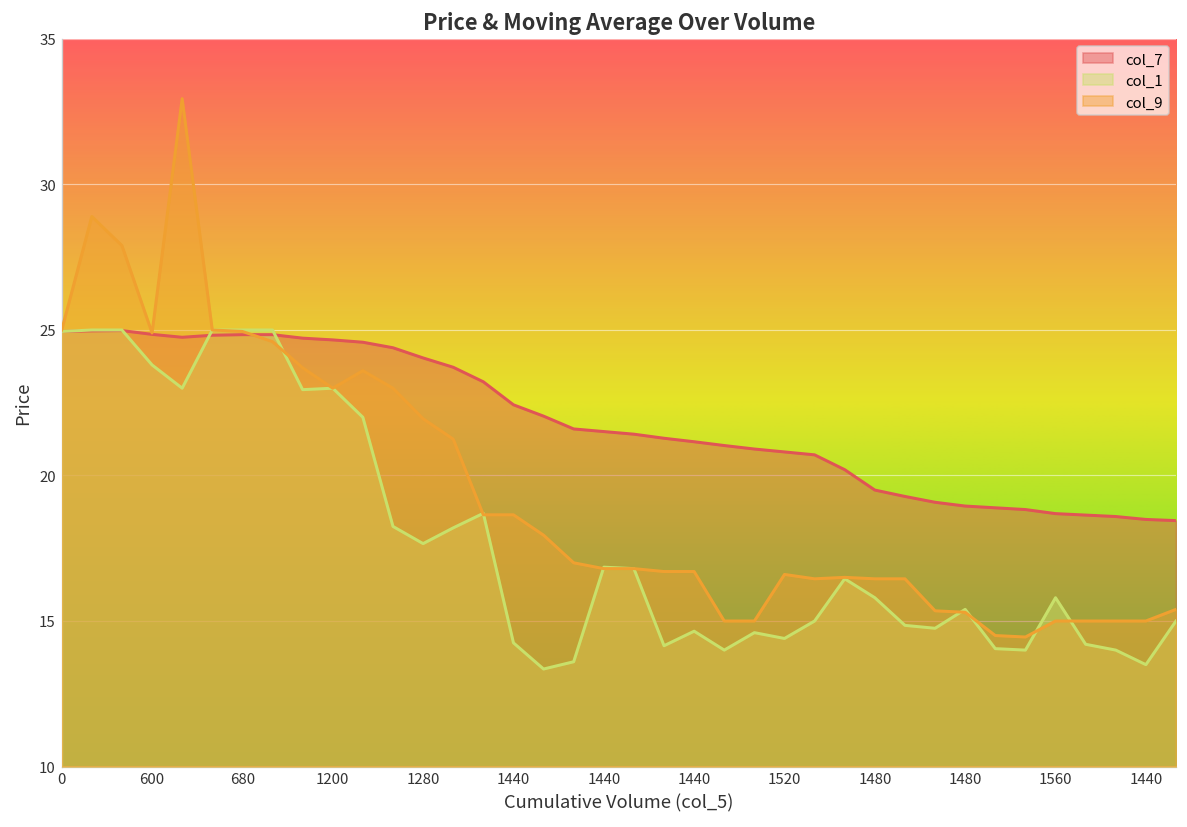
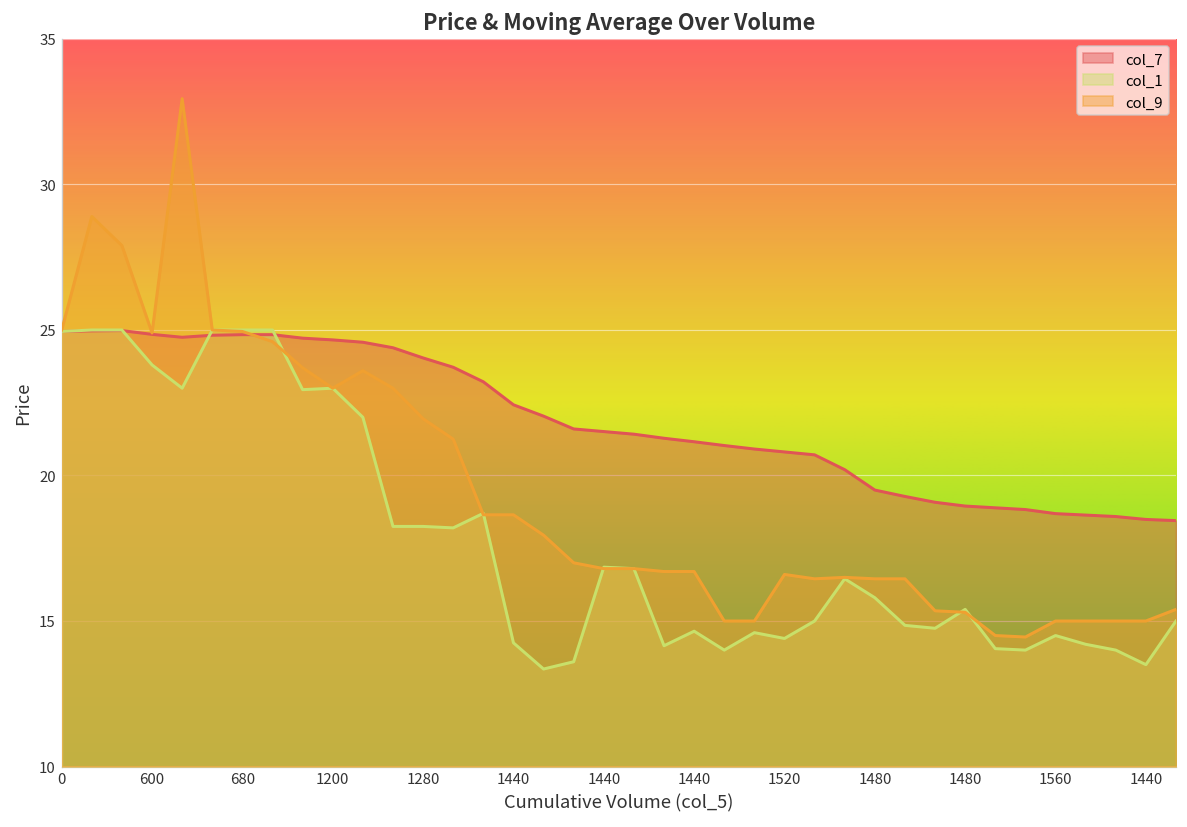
col_1, 1280: 17.7 -> 18.3
col_1, 1560: 15.8 -> 14.5
